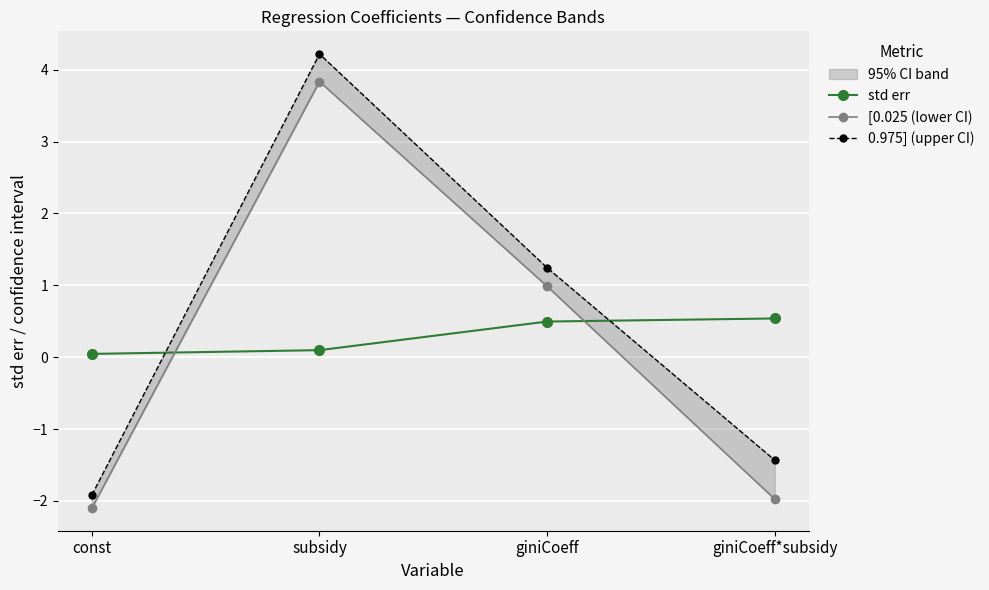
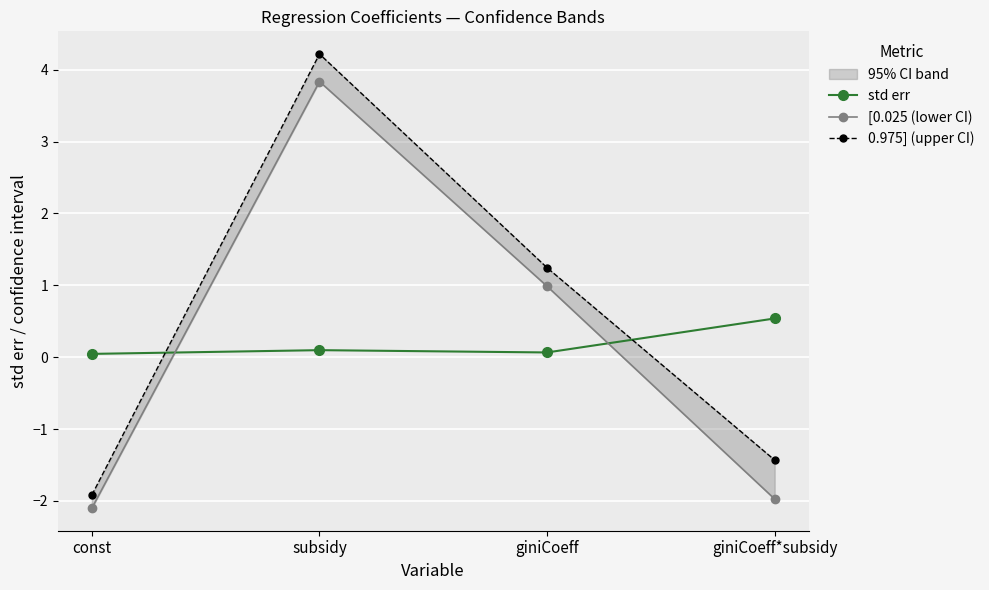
std err, giniCoeff: 0.5 -> 0.1
